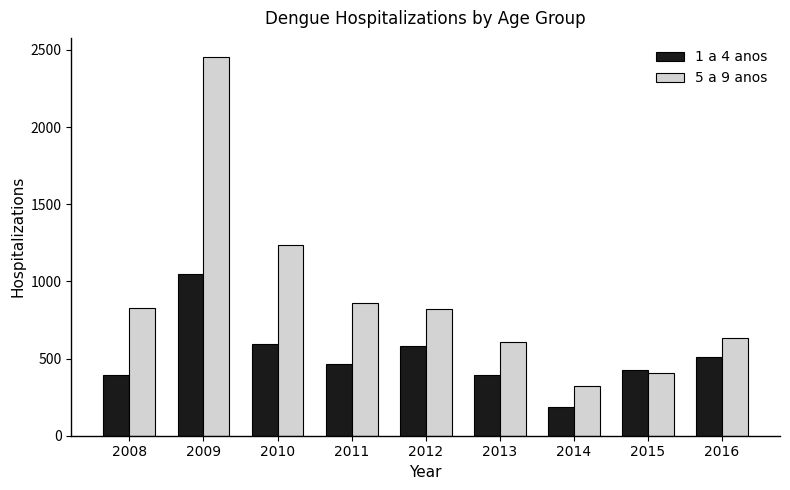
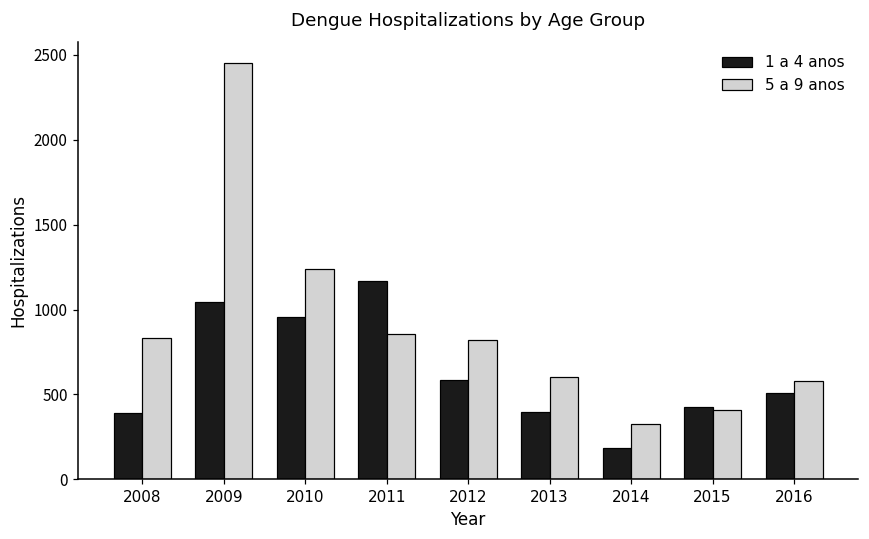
1 a 4 anos, 2010: 590 -> 950
1 a 4 anos, 2011: 470 -> 1170
5 a 9 anos, 2016: 630 -> 580
